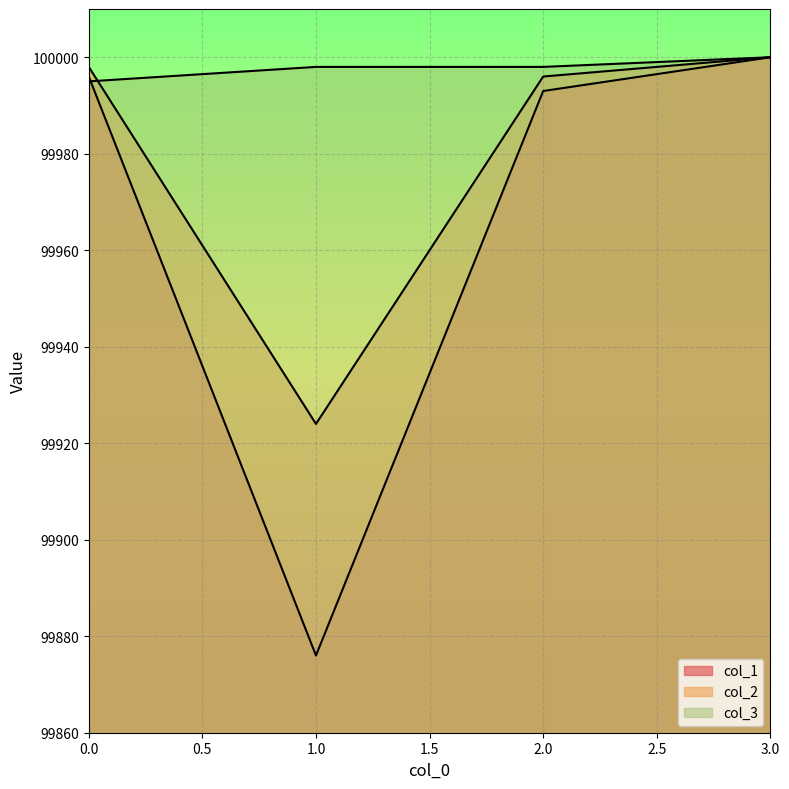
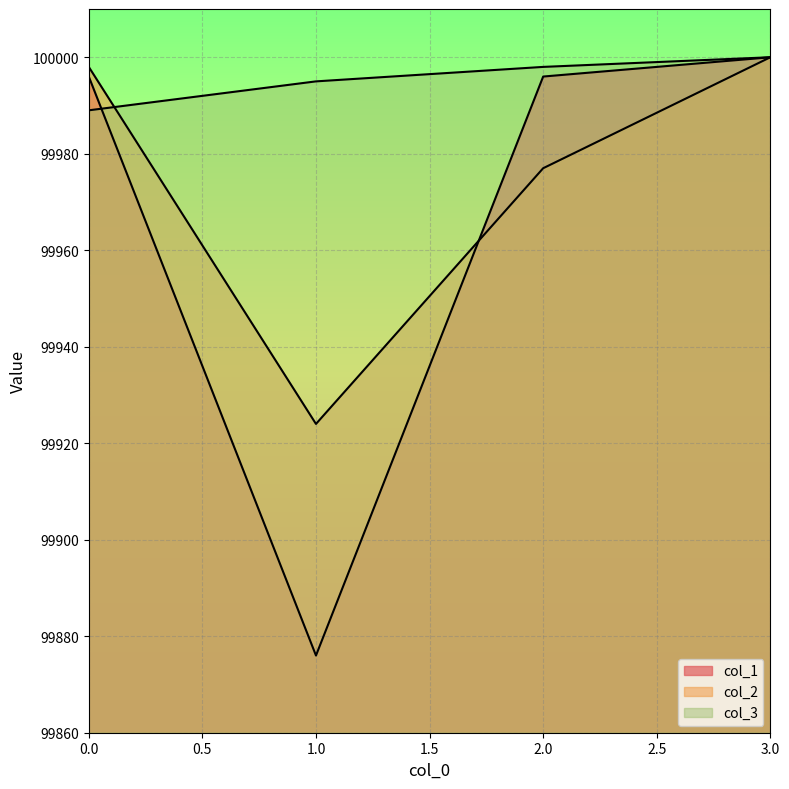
col_3, 0.0: 99995 -> 99989
col_3, 1.0: 99998 -> 99995
col_1, 2.0: 99993 -> 99996
col_2, 2.0: 99996 -> 99977
